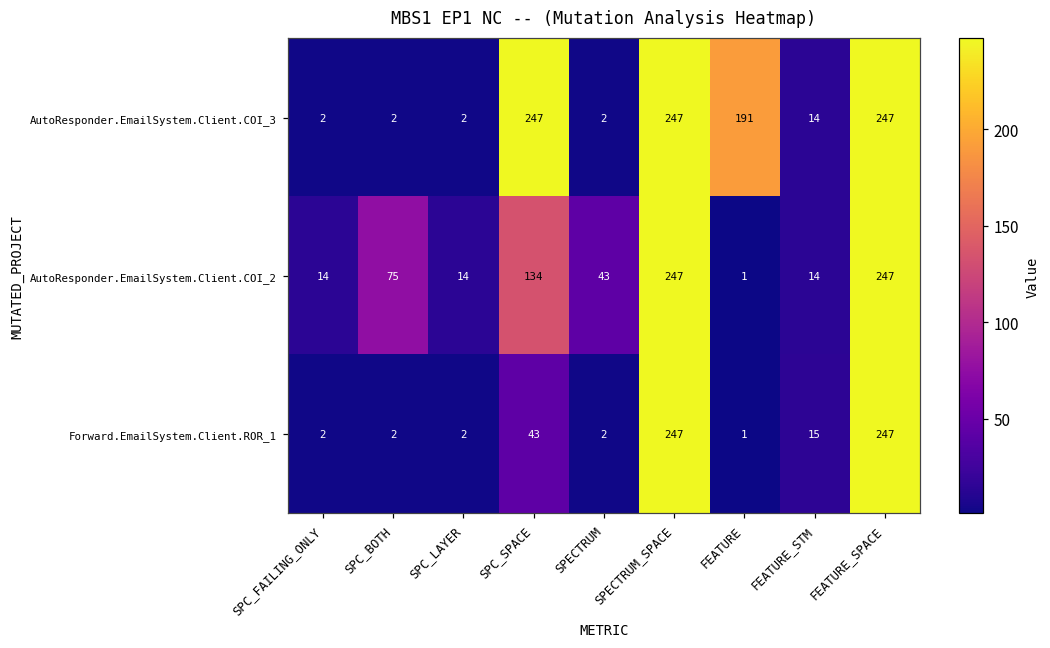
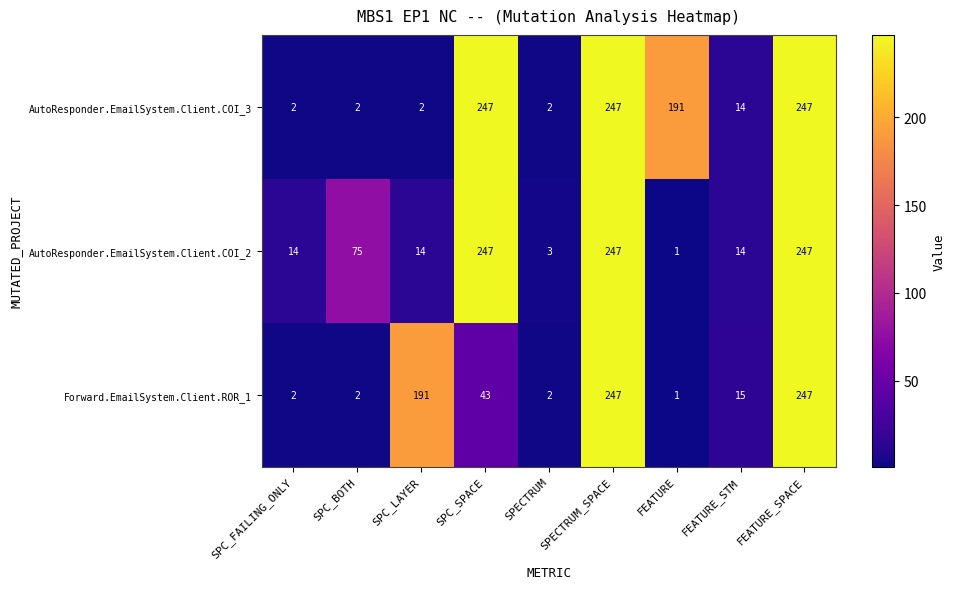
AutoResponder.EmailSystem.Client.COI_2, SPC_SPACE: 134 -> 247
AutoResponder.EmailSystem.Client.COI_2, SPECTRUM: 43 -> 3
Forward.EmailSystem.Client.ROR_1, SPC_LAYER: 2 -> 191
